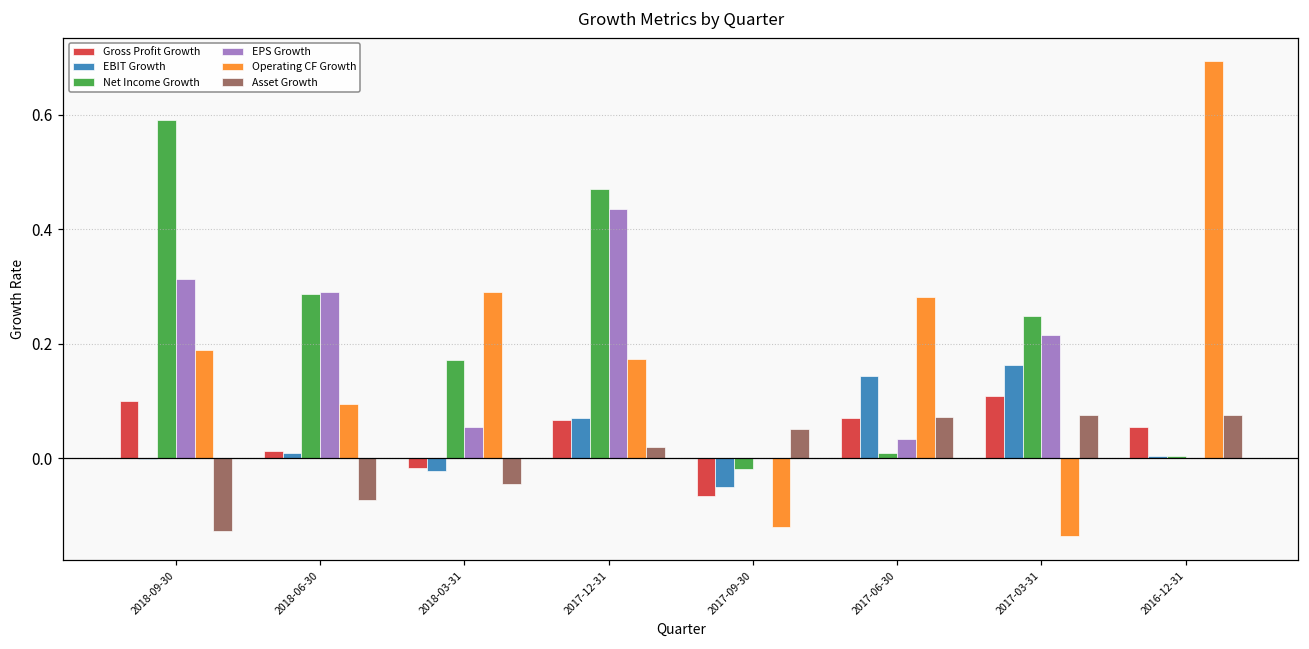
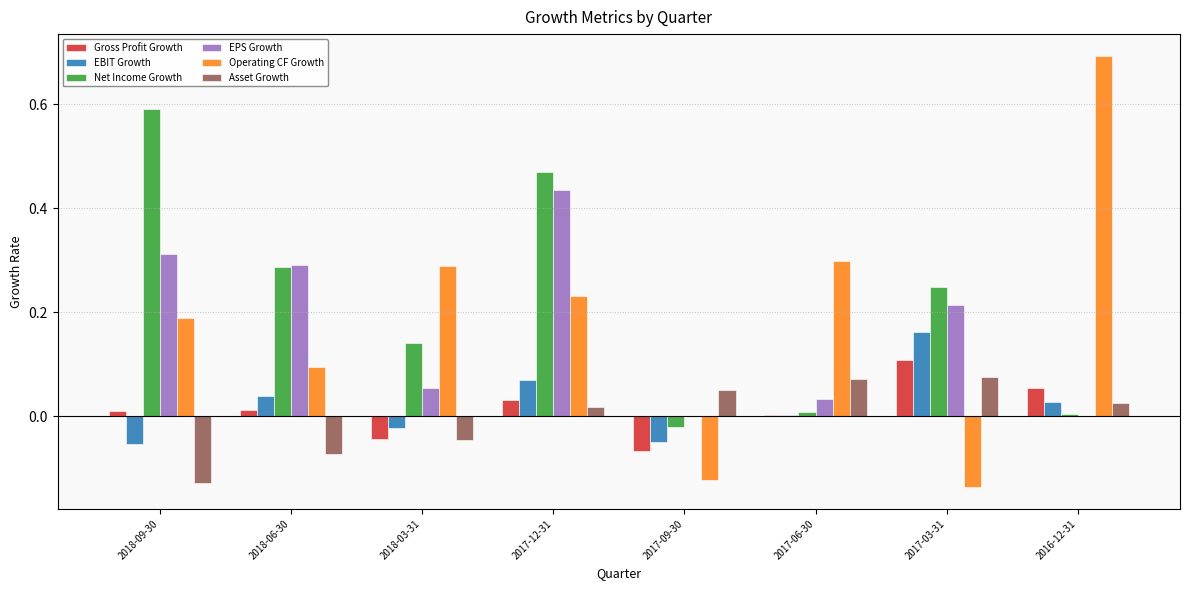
Gross Profit Growth, 2018-09-30: 0.10 -> 0.01
EBIT Growth, 2018-09-30: 0.00 -> -0.05
EBIT Growth, 2018-06-30: 0.01 -> 0.04
Gross Profit Growth, 2018-03-31: -0.02 -> -0.04
Net Income Growth, 2018-03-31: 0.17 -> 0.14
Gross Profit Growth, 2017-12-31: 0.07 -> 0.03
Operating CF Growth, 2017-12-31: 0.17 -> 0.23
Gross Profit Growth, 2017-06-30: 0.07 -> 0.00
EBIT Growth, 2017-06-30: 0.14 -> 0.00
Operating CF Growth, 2017-06-30: 0.28 -> 0.30
EBIT Growth, 2016-12-31: 0.00 -> 0.03
Asset Growth, 2016-12-31: 0.07 -> 0.03
